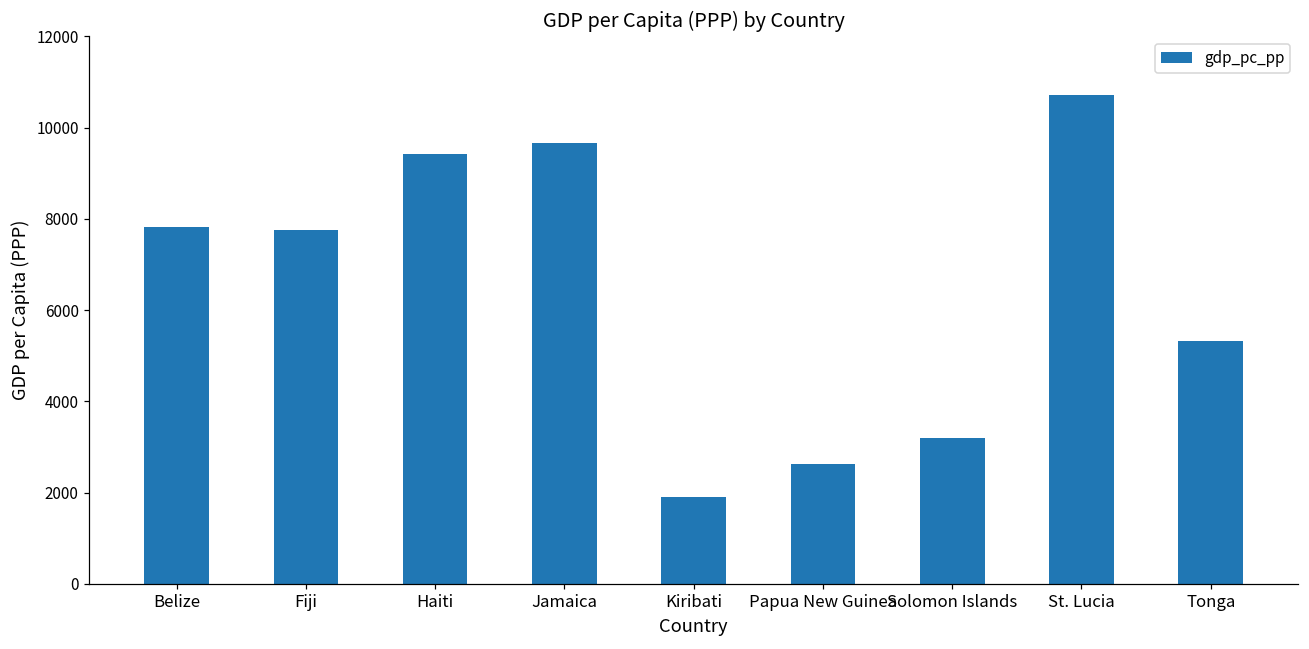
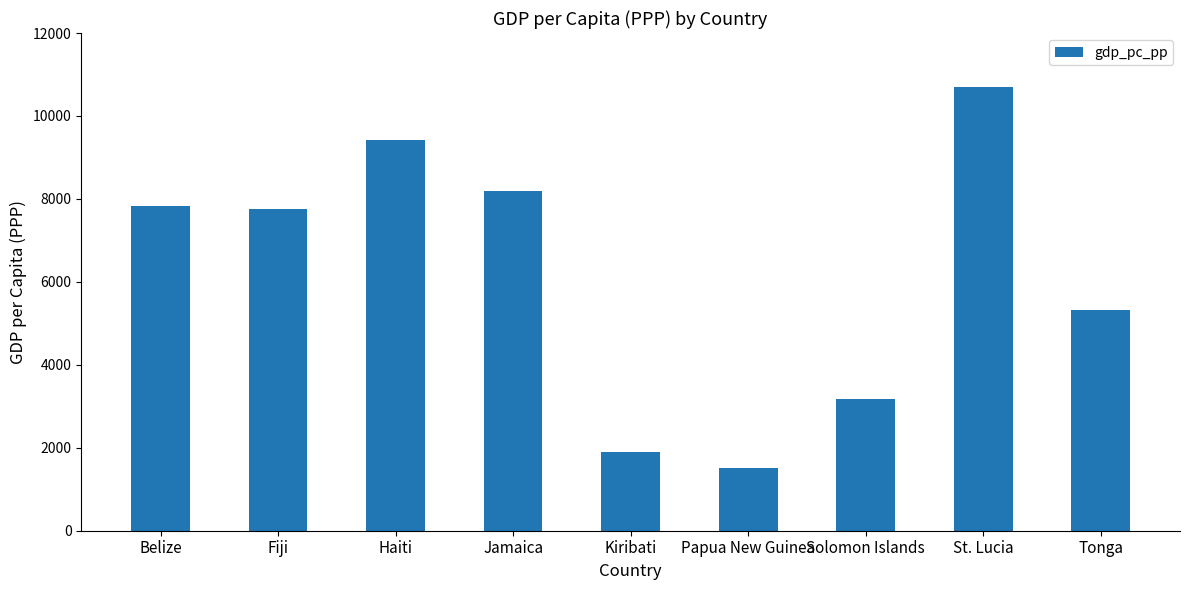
Jamaica: 9700 -> 8200
Papua New Guinea: 2600 -> 1500
